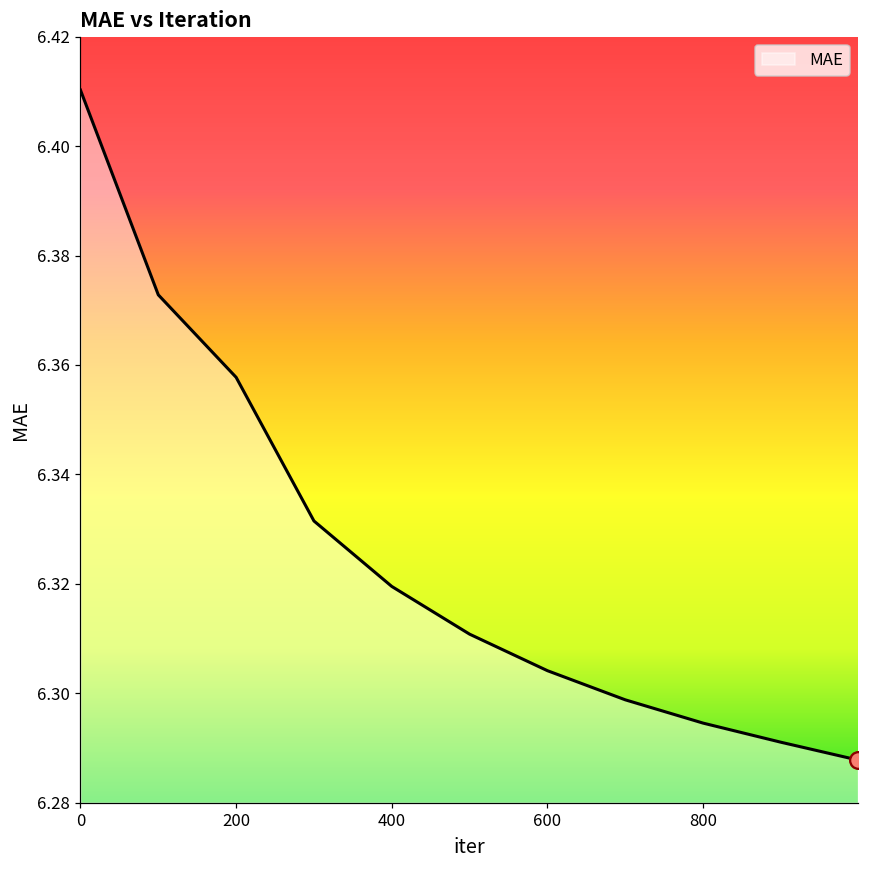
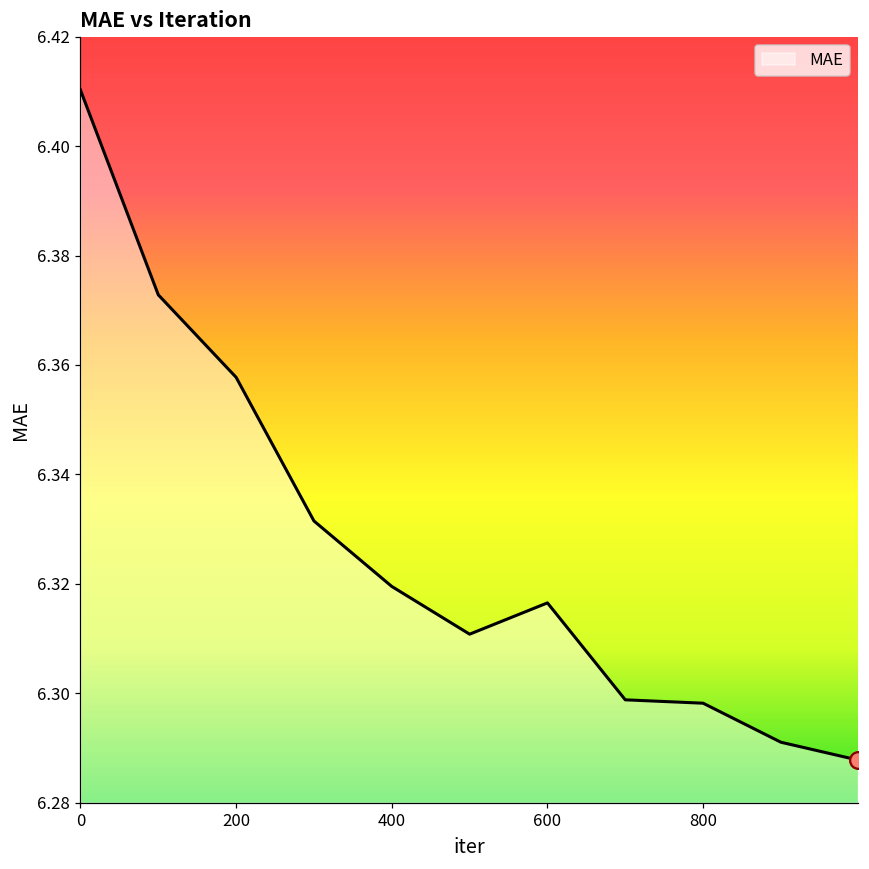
MAE, 600: 6.304 -> 6.317
MAE, 800: 6.295 -> 6.298
